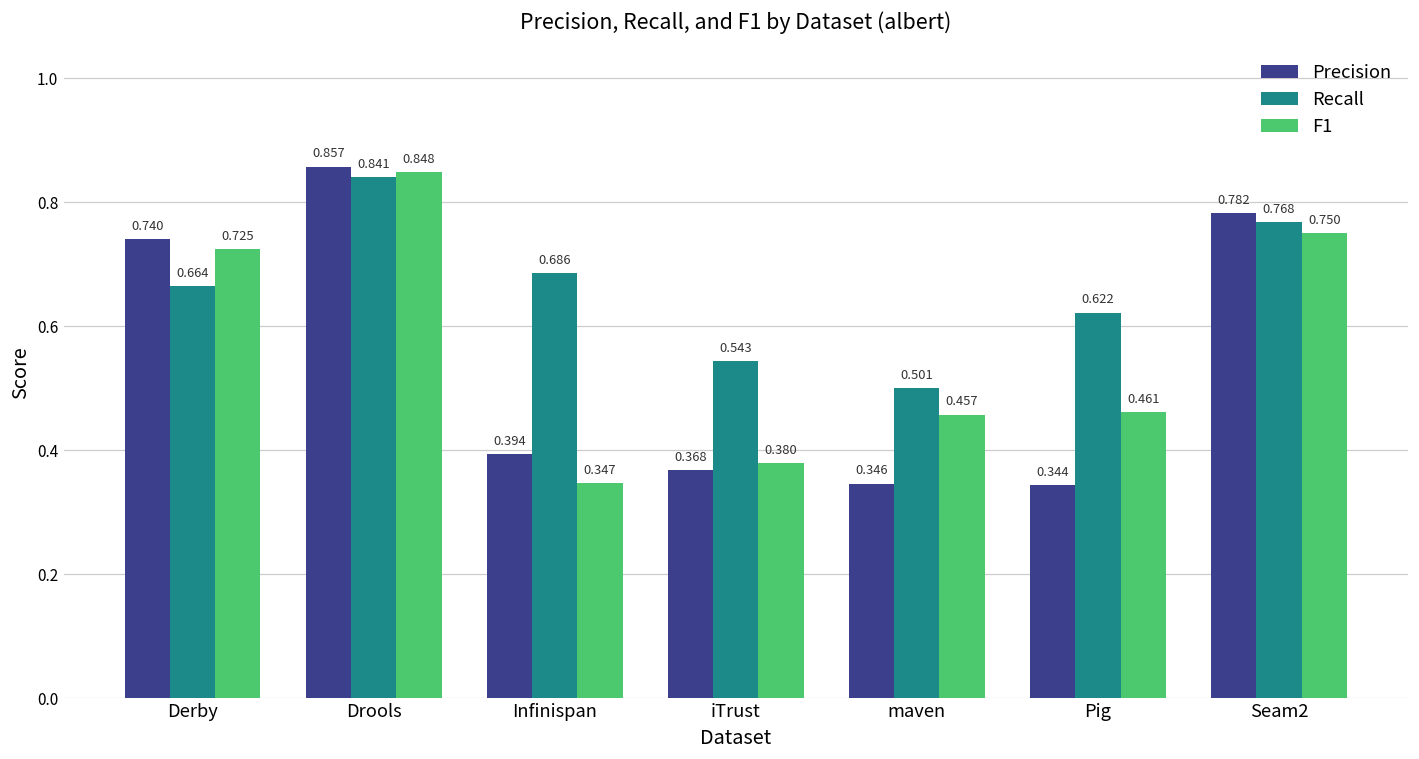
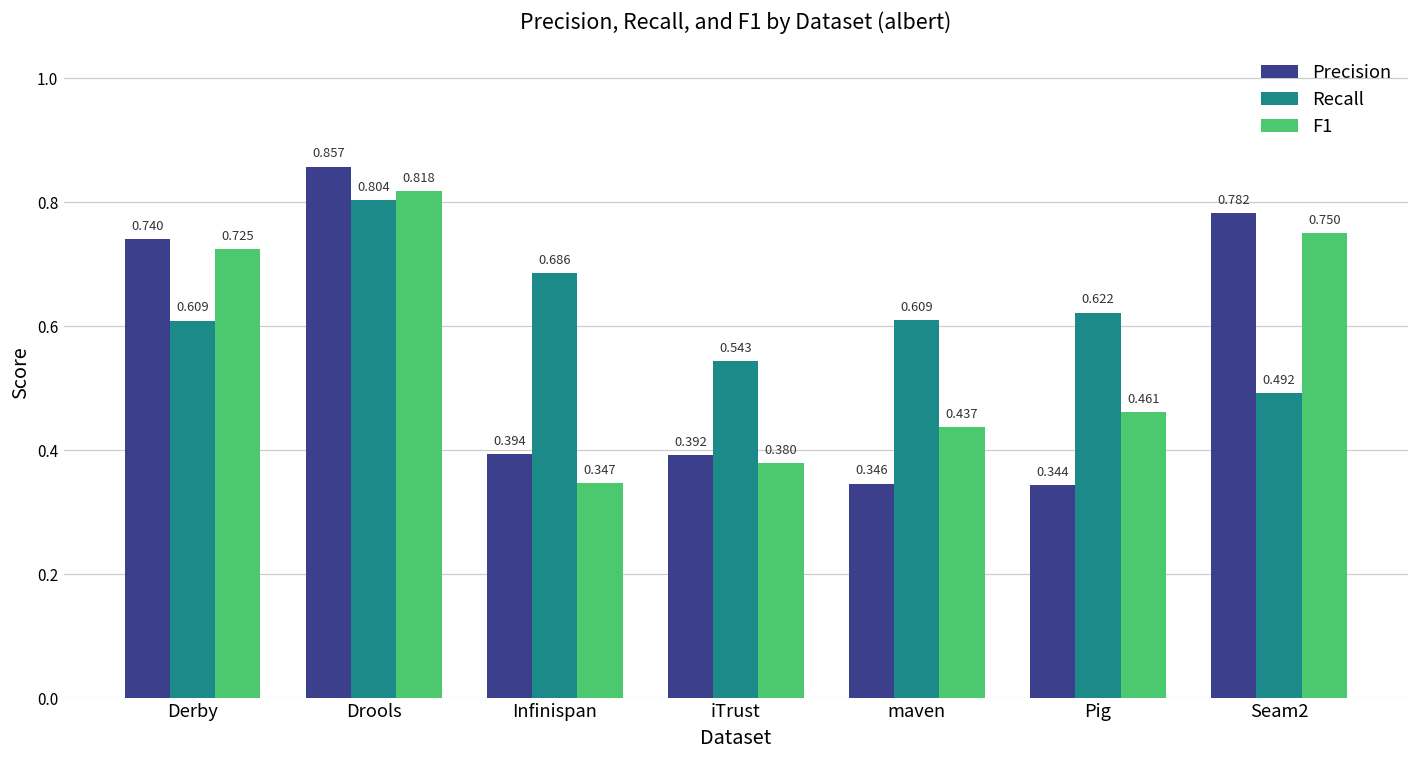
Recall, Derby: 0.664 -> 0.609
Recall, Drools: 0.841 -> 0.804
F1, Drools: 0.848 -> 0.818
Precision, iTrust: 0.368 -> 0.392
Recall, maven: 0.501 -> 0.609
F1, maven: 0.457 -> 0.437
Recall, Seam2: 0.768 -> 0.492
